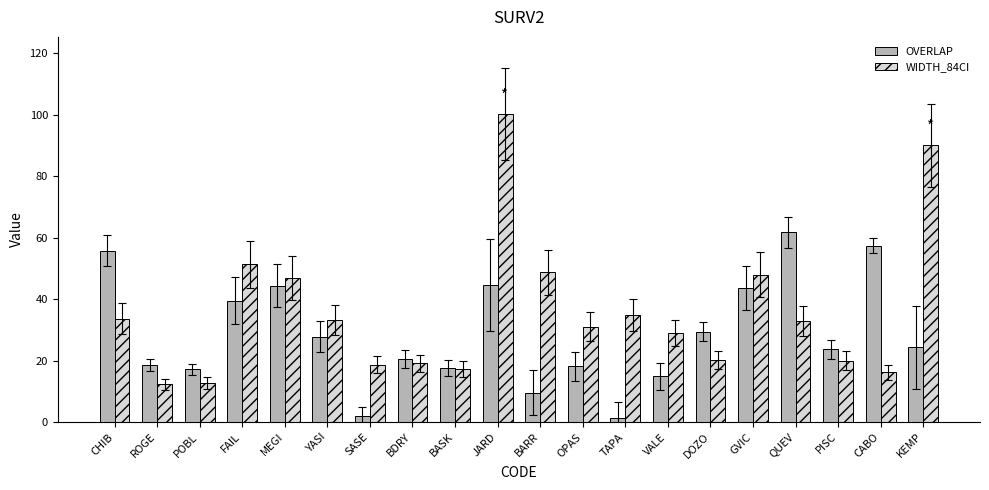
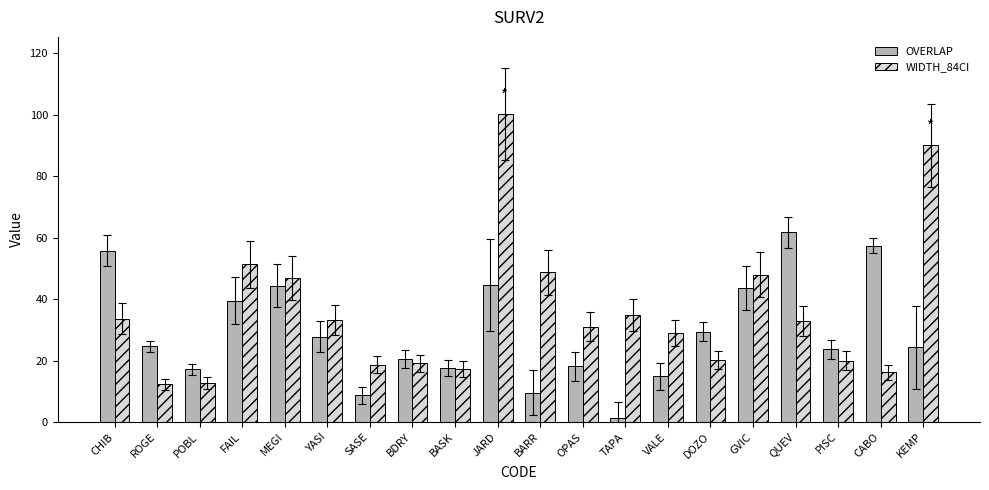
OVERLAP, ROGE: 19 -> 25
OVERLAP, SASE: 2 -> 9
